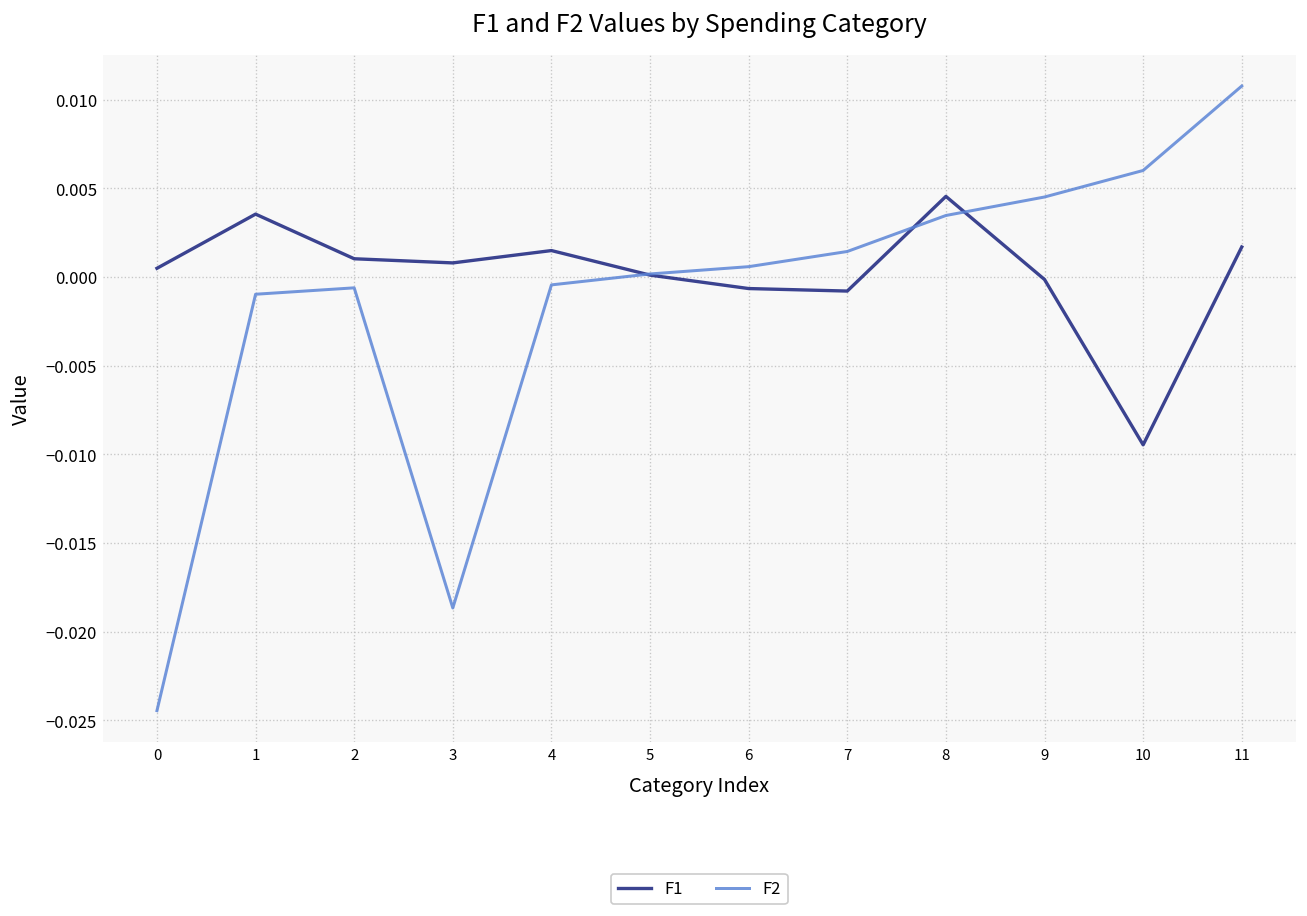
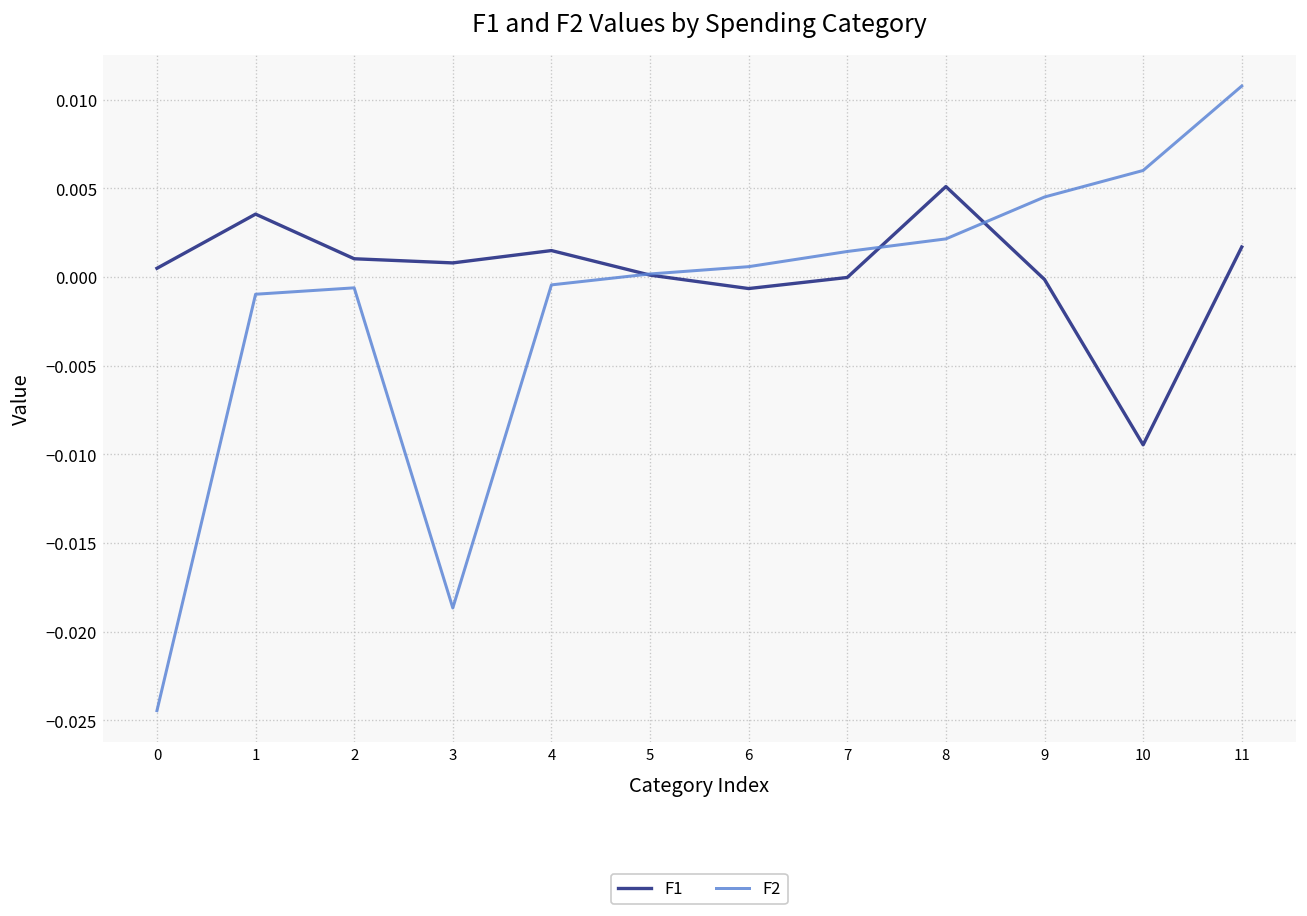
F1, 7: -0.0008 -> 0.0000
F1, 8: 0.0045 -> 0.0051
F2, 8: 0.0035 -> 0.0021
